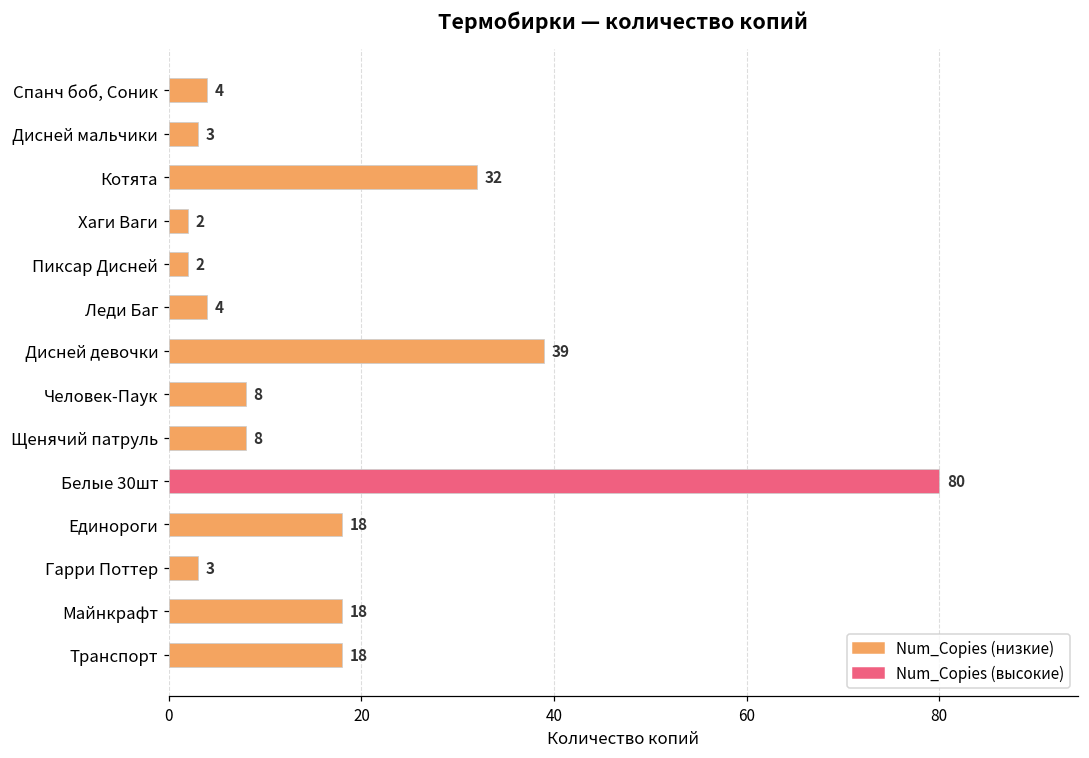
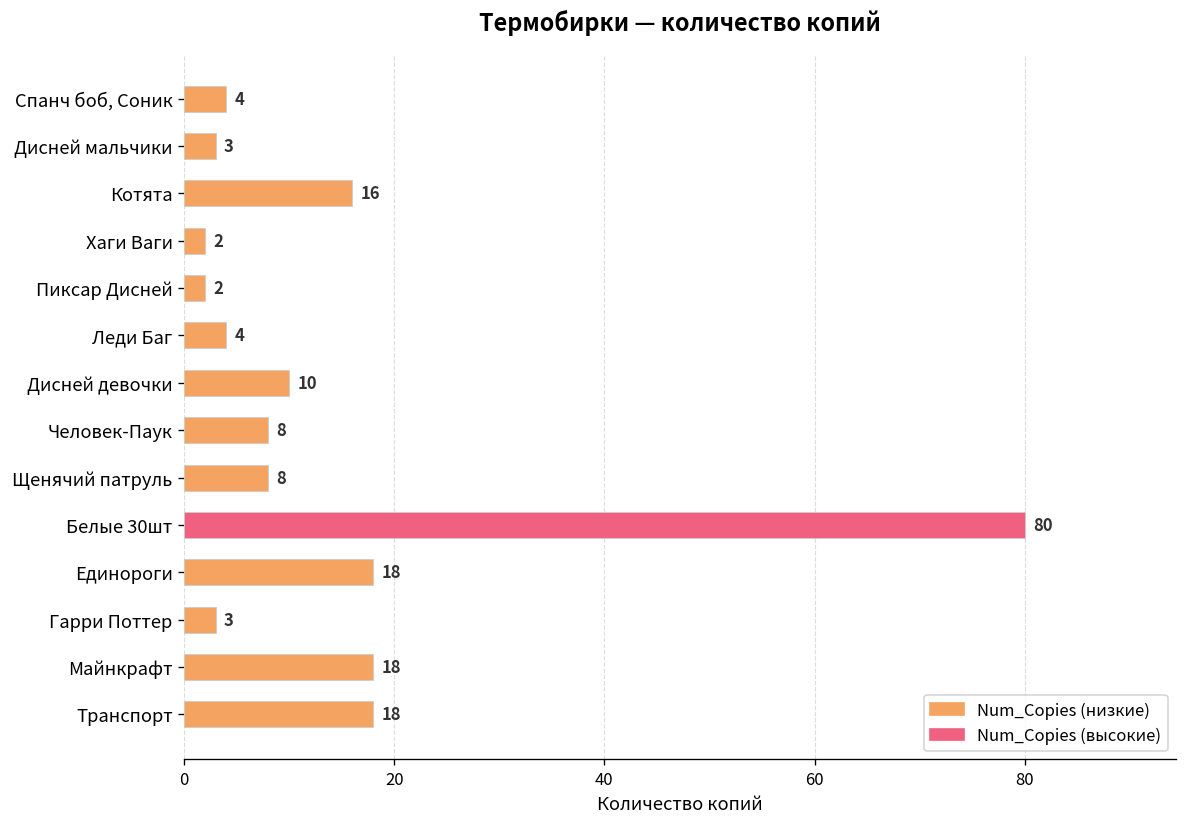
Котята: 32 -> 16
Дисней девочки: 39 -> 10
